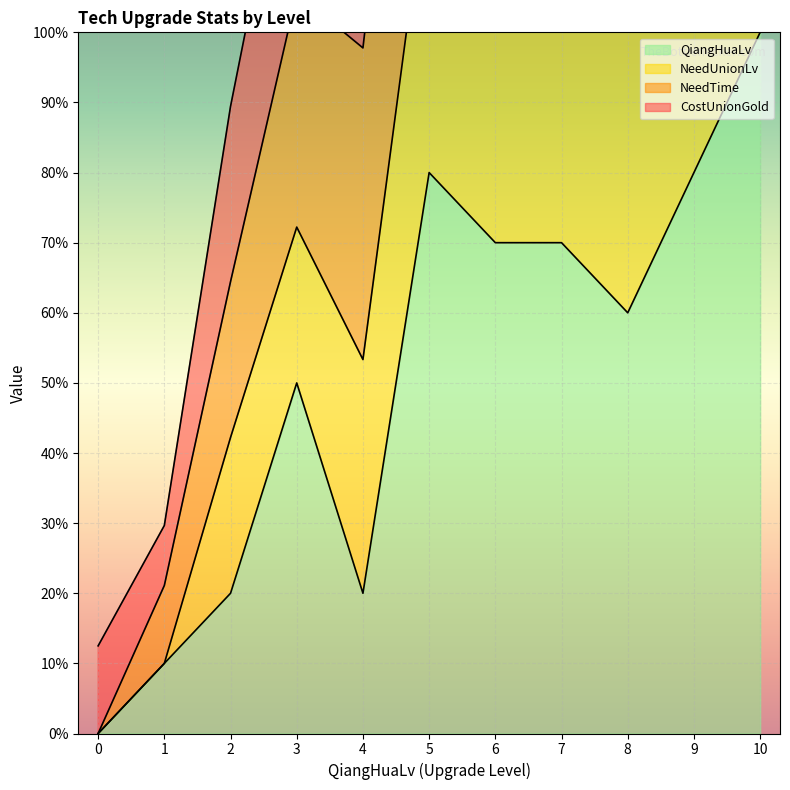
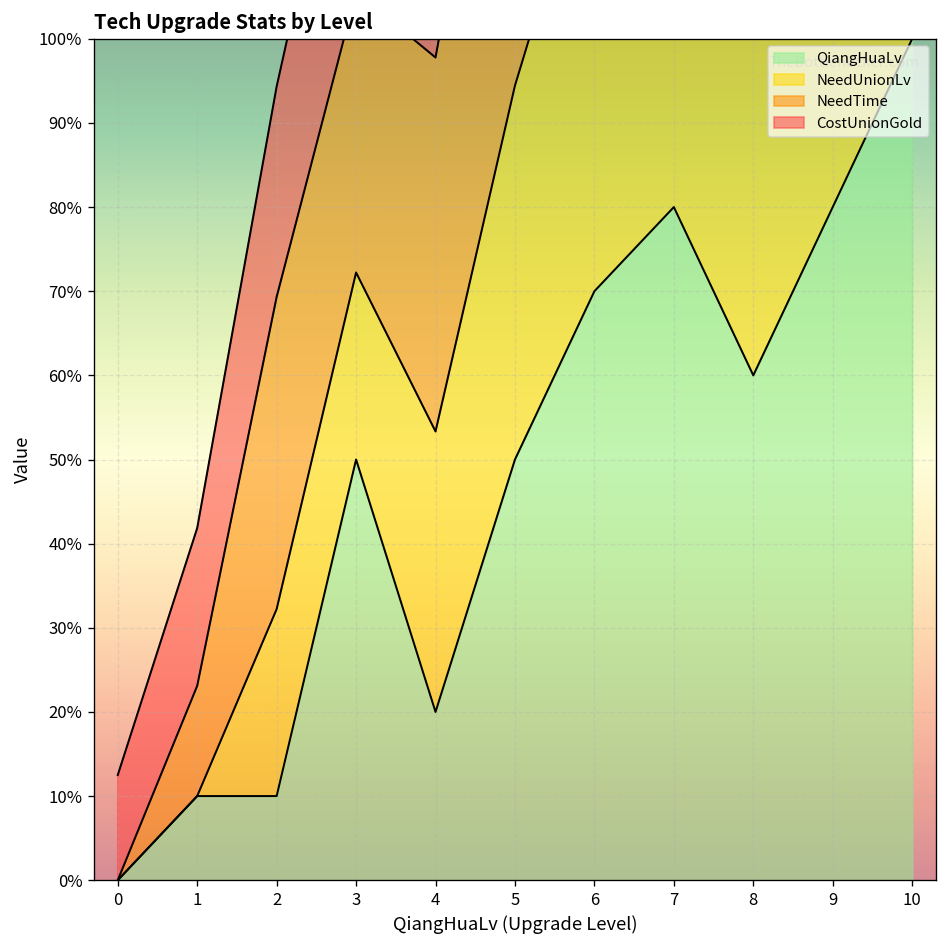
NeedTime, 1: 11% -> 13%
CostUnionGold, 1: 9% -> 19%
QiangHuaLv, 2: 20% -> 10%
NeedTime, 2: 22% -> 37%
QiangHuaLv, 5: 80% -> 50%
QiangHuaLv, 7: 70% -> 80%
